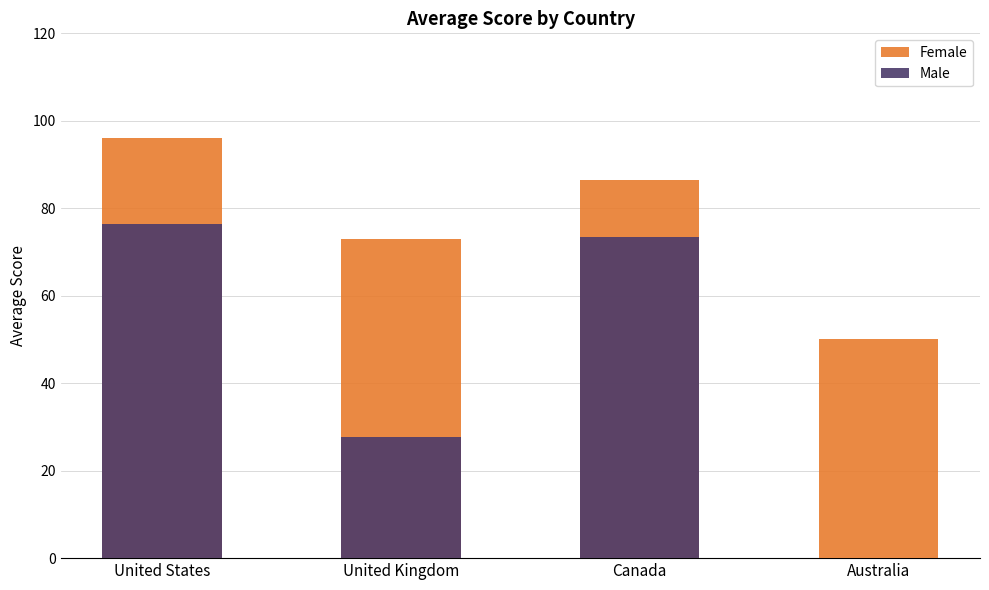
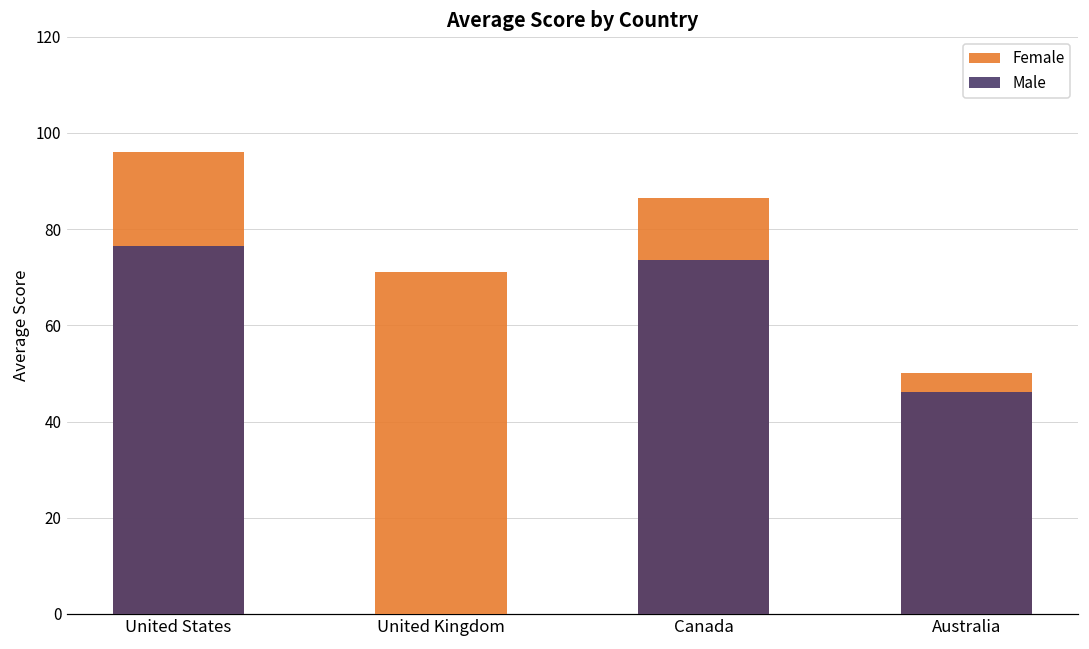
Female, United Kingdom: 73 -> 71
Male, United Kingdom: 28 -> 0
Male, Australia: 0 -> 46
